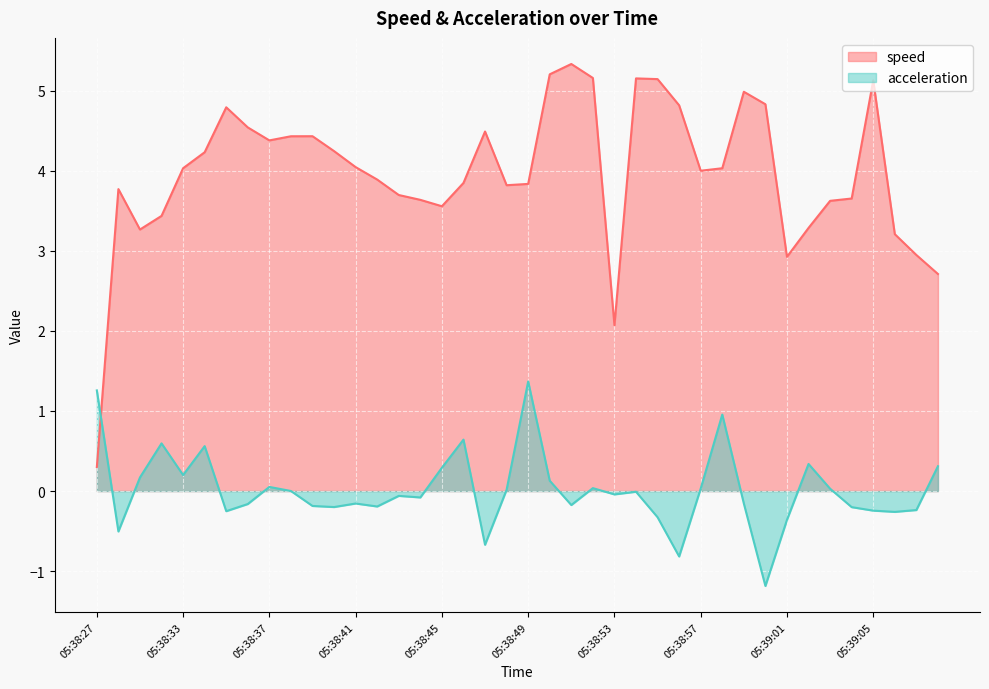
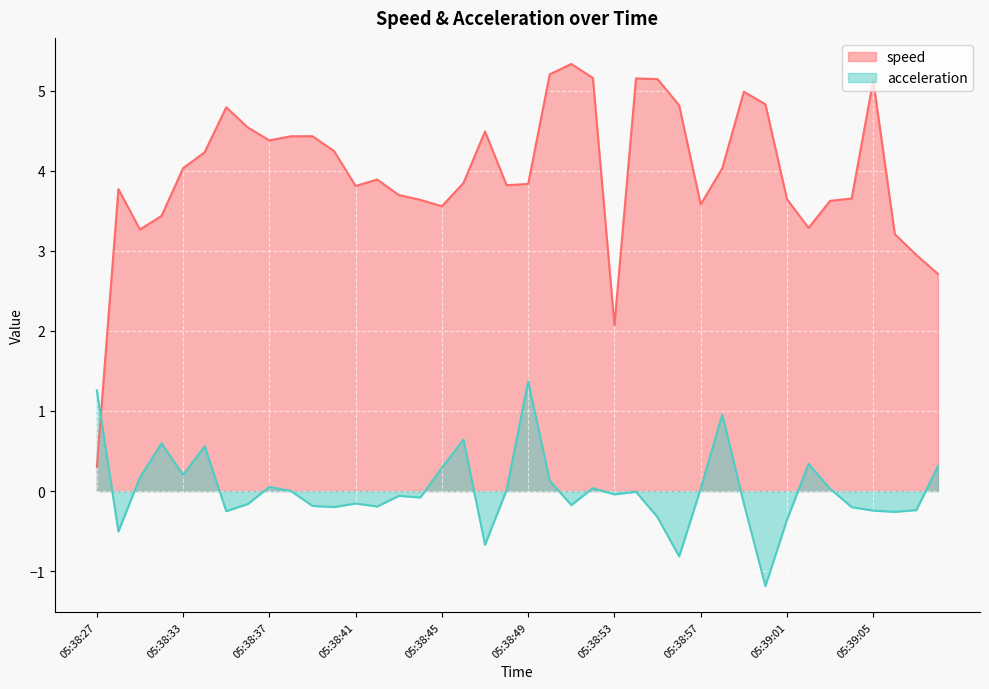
speed, 05:38:41: 4.0 -> 3.8
speed, 05:38:57: 4.0 -> 3.6
speed, 05:39:01: 2.9 -> 3.6
